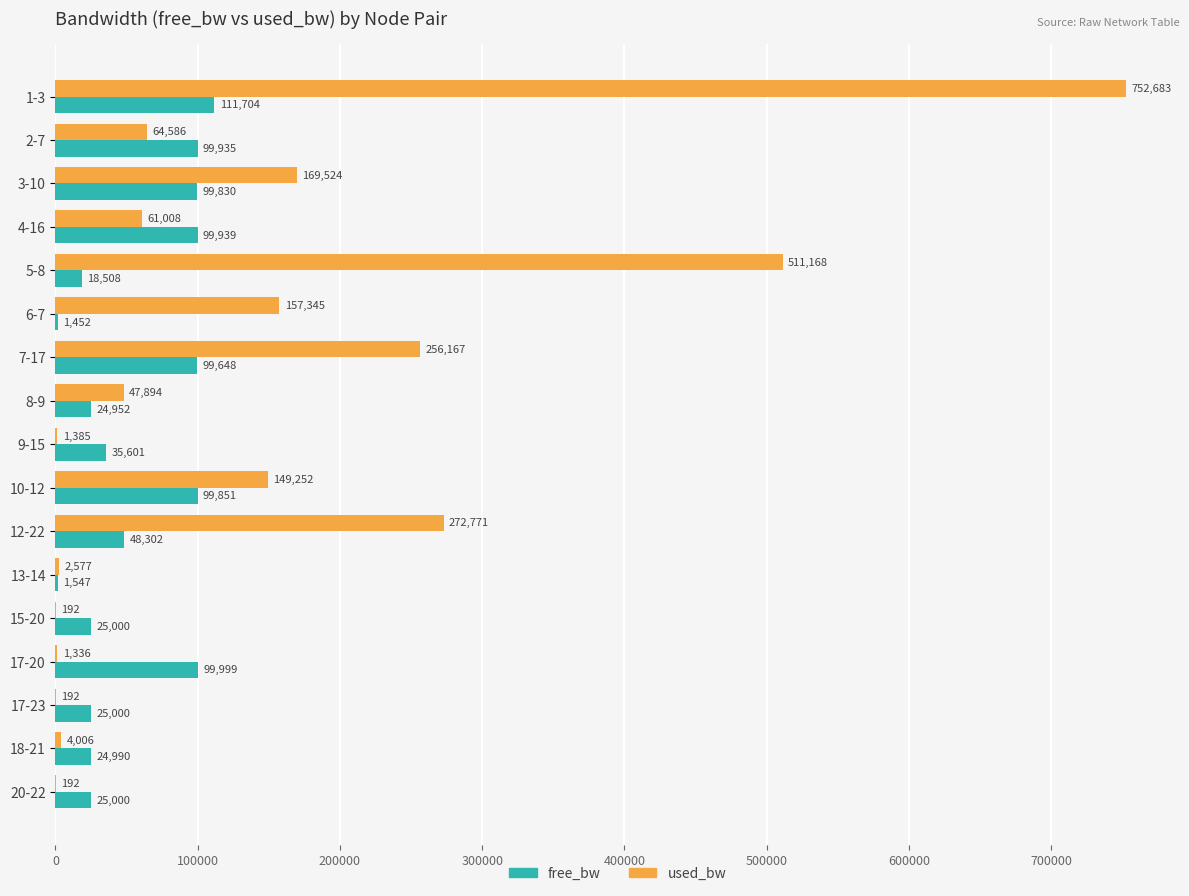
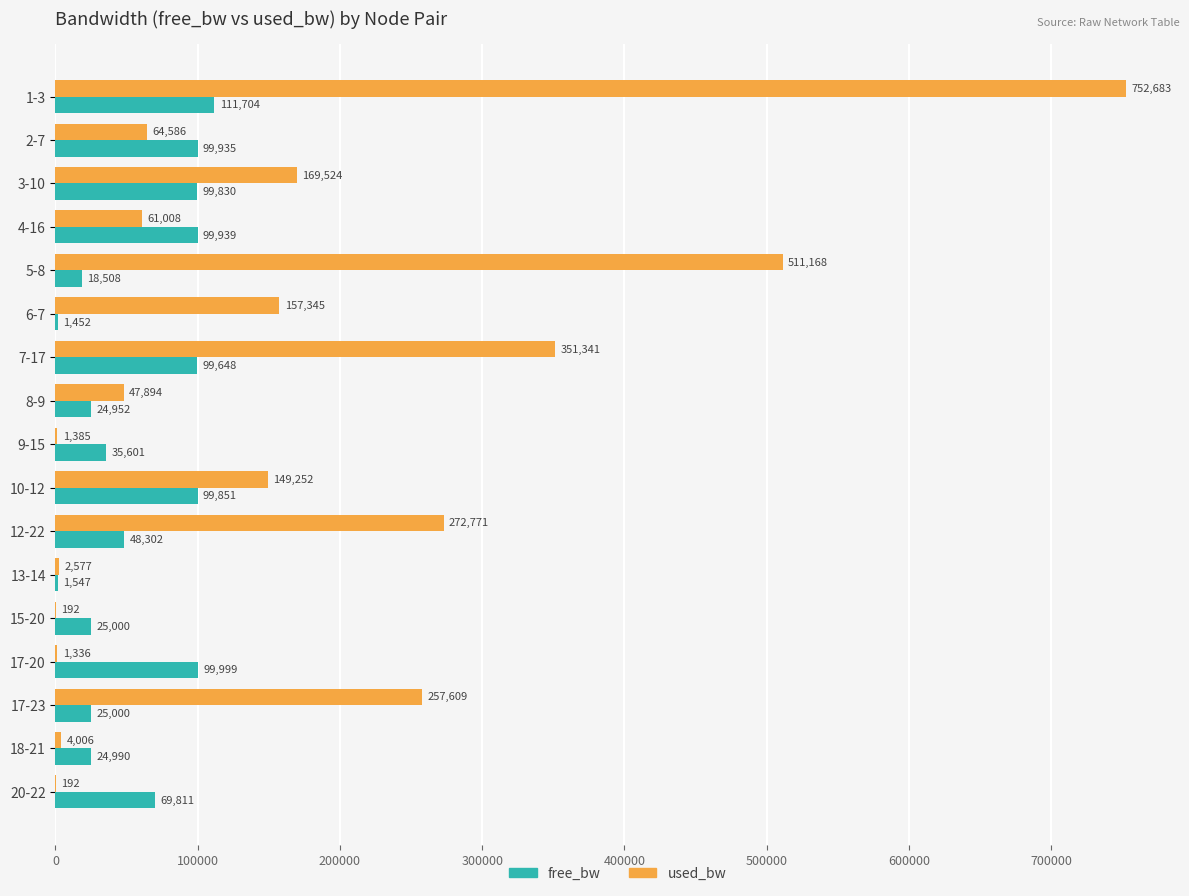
used_bw, 7-17: 256,167 -> 351,341
used_bw, 17-23: 192 -> 257,609
free_bw, 20-22: 25,000 -> 69,811
